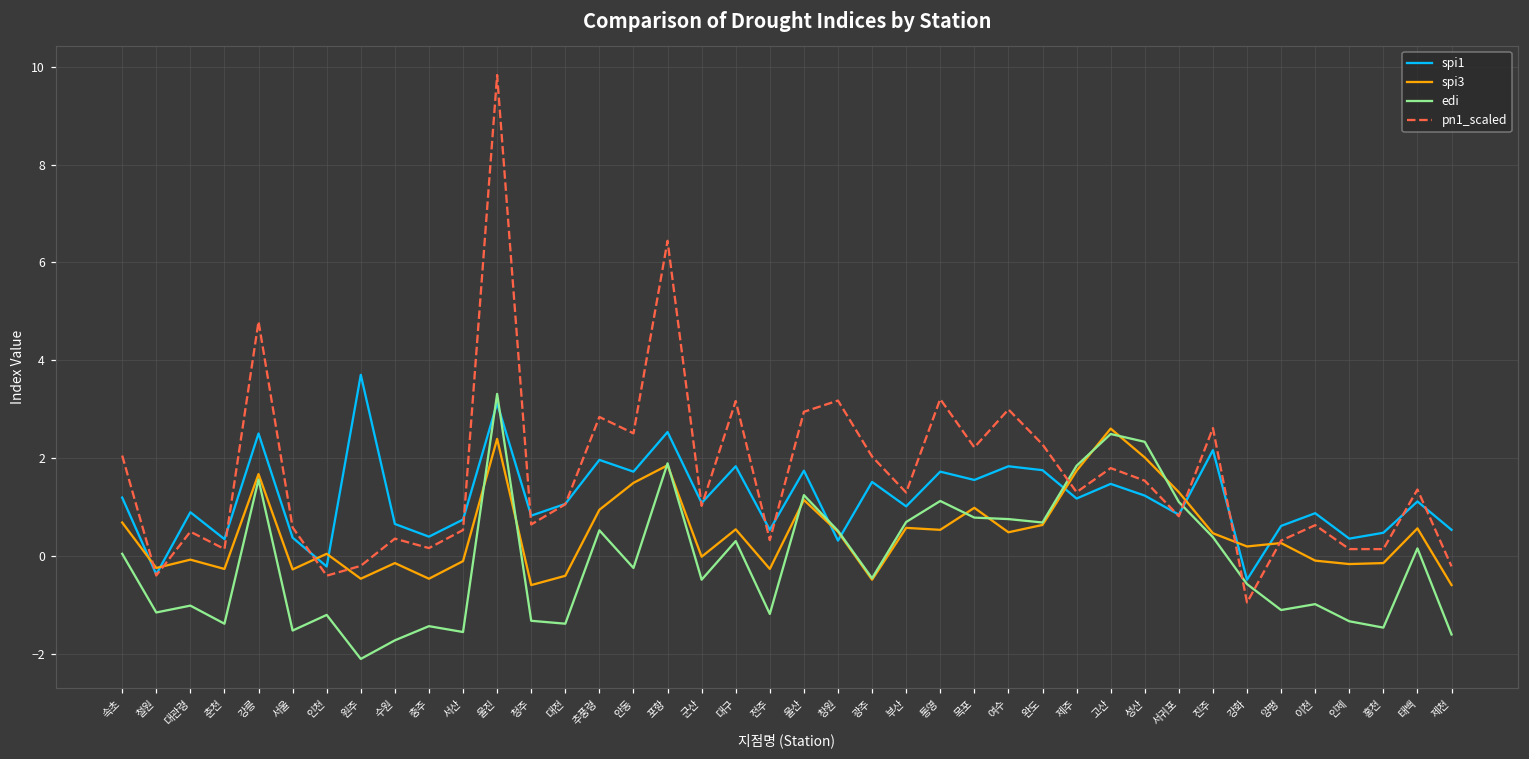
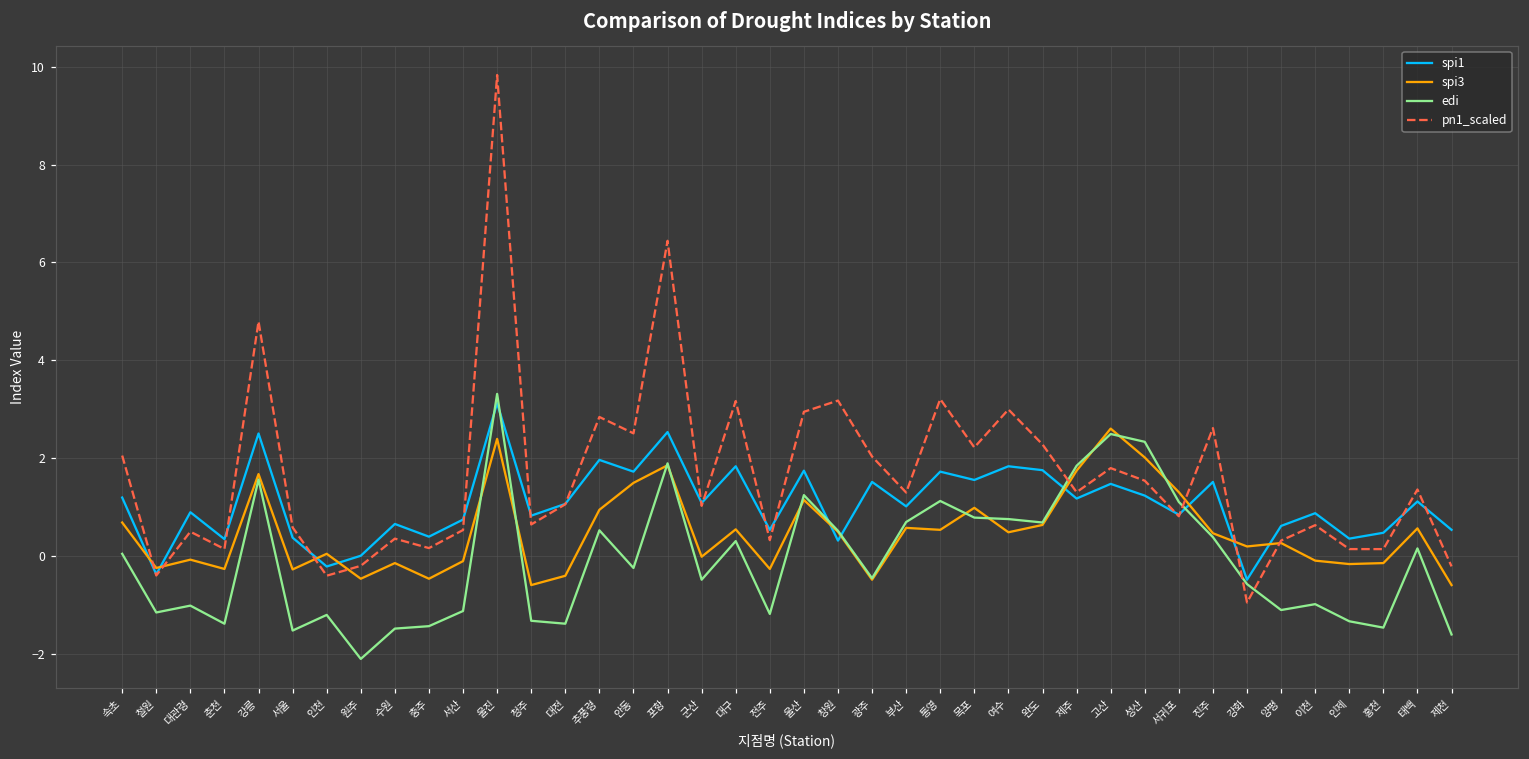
spi1, 원주: 3.7 -> 0.0
edi, 수원: -1.7 -> -1.5
edi, 서산: -1.6 -> -1.1
spi1, 진주: 2.2 -> 1.5
